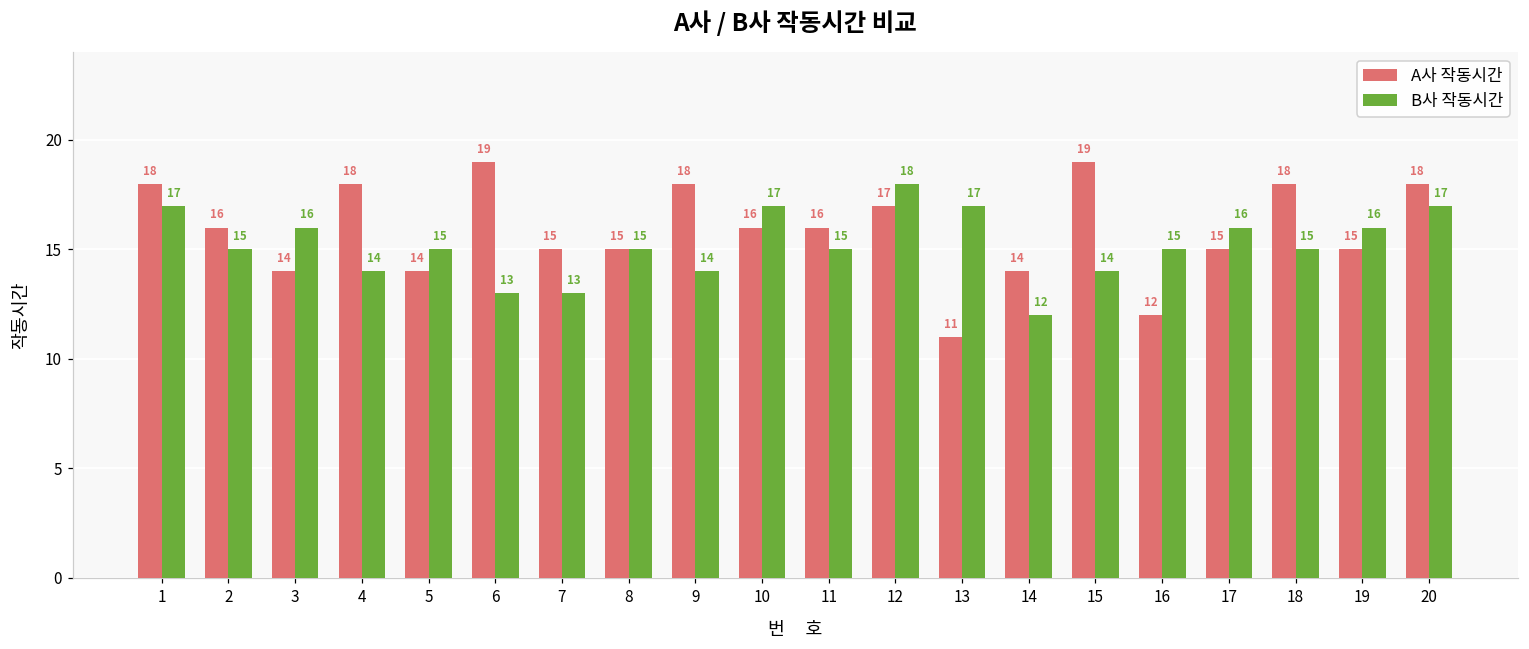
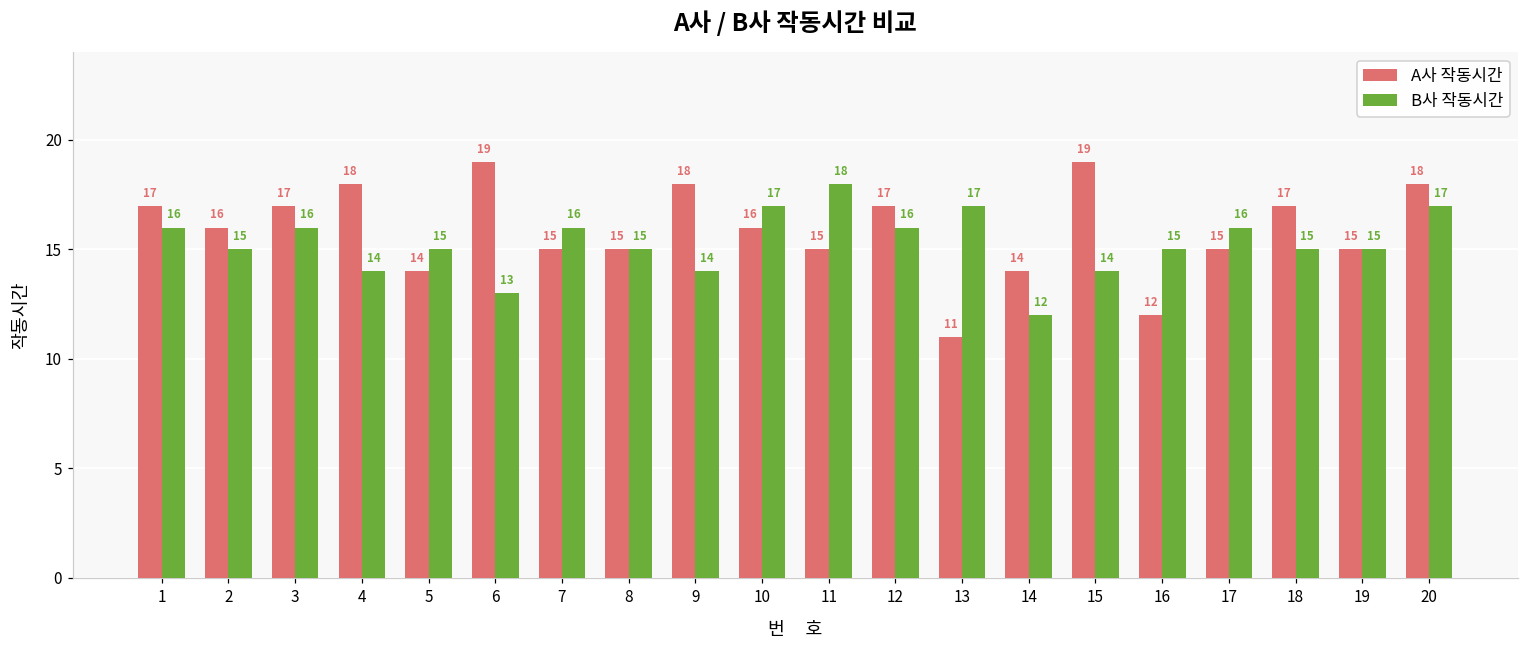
A사 작동시간, 1: 18 -> 17
B사 작동시간, 1: 17 -> 16
A사 작동시간, 3: 14 -> 17
B사 작동시간, 7: 13 -> 16
A사 작동시간, 11: 16 -> 15
B사 작동시간, 11: 15 -> 18
B사 작동시간, 12: 18 -> 16
A사 작동시간, 18: 18 -> 17
B사 작동시간, 19: 16 -> 15
